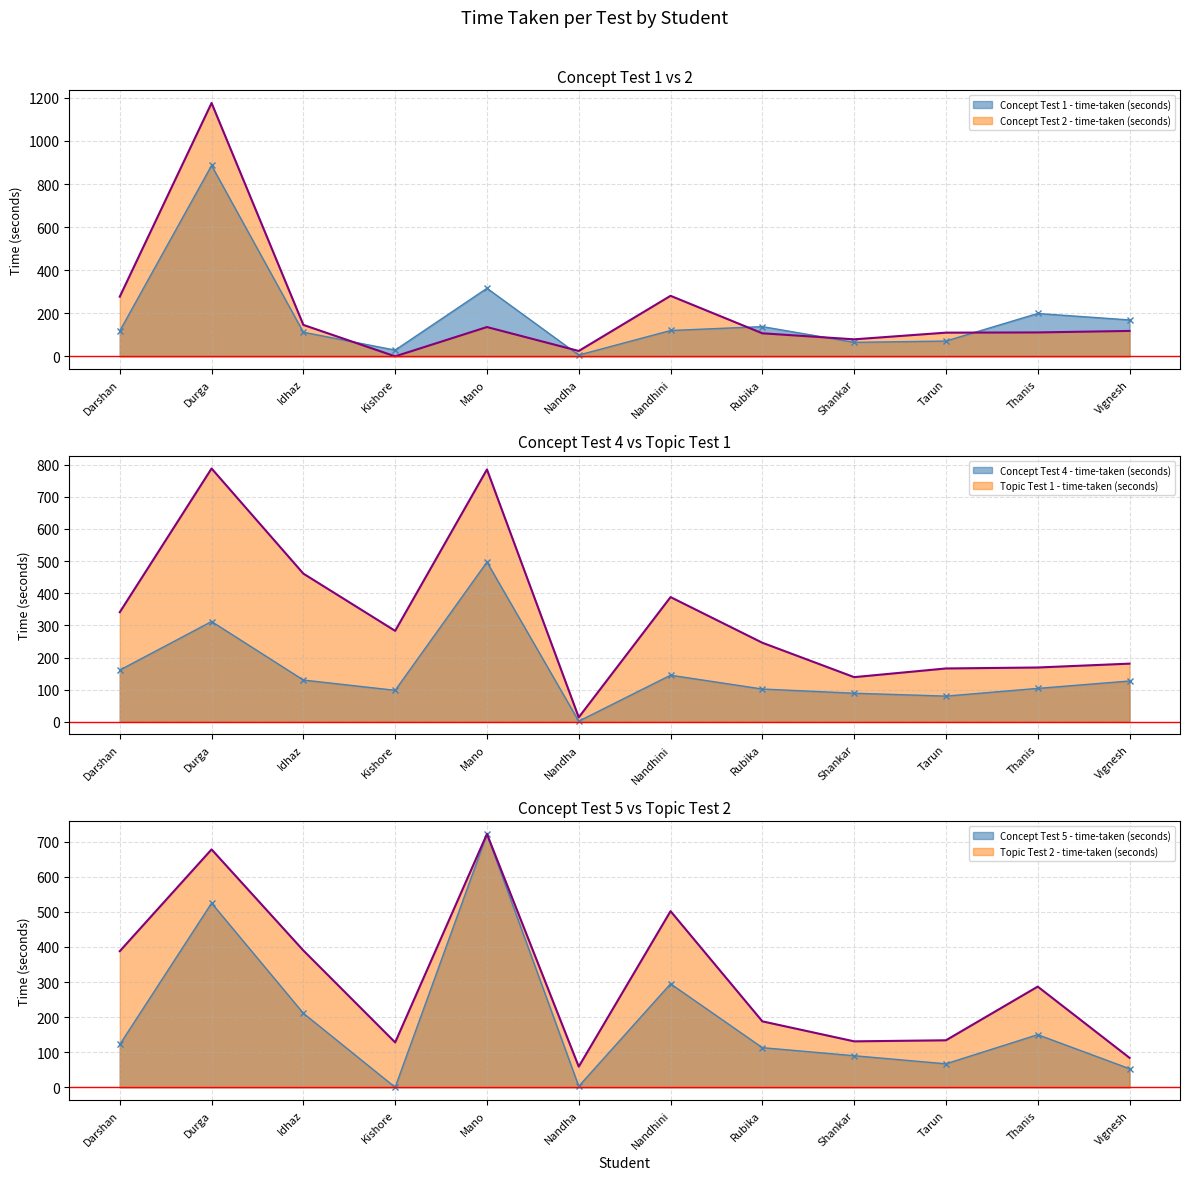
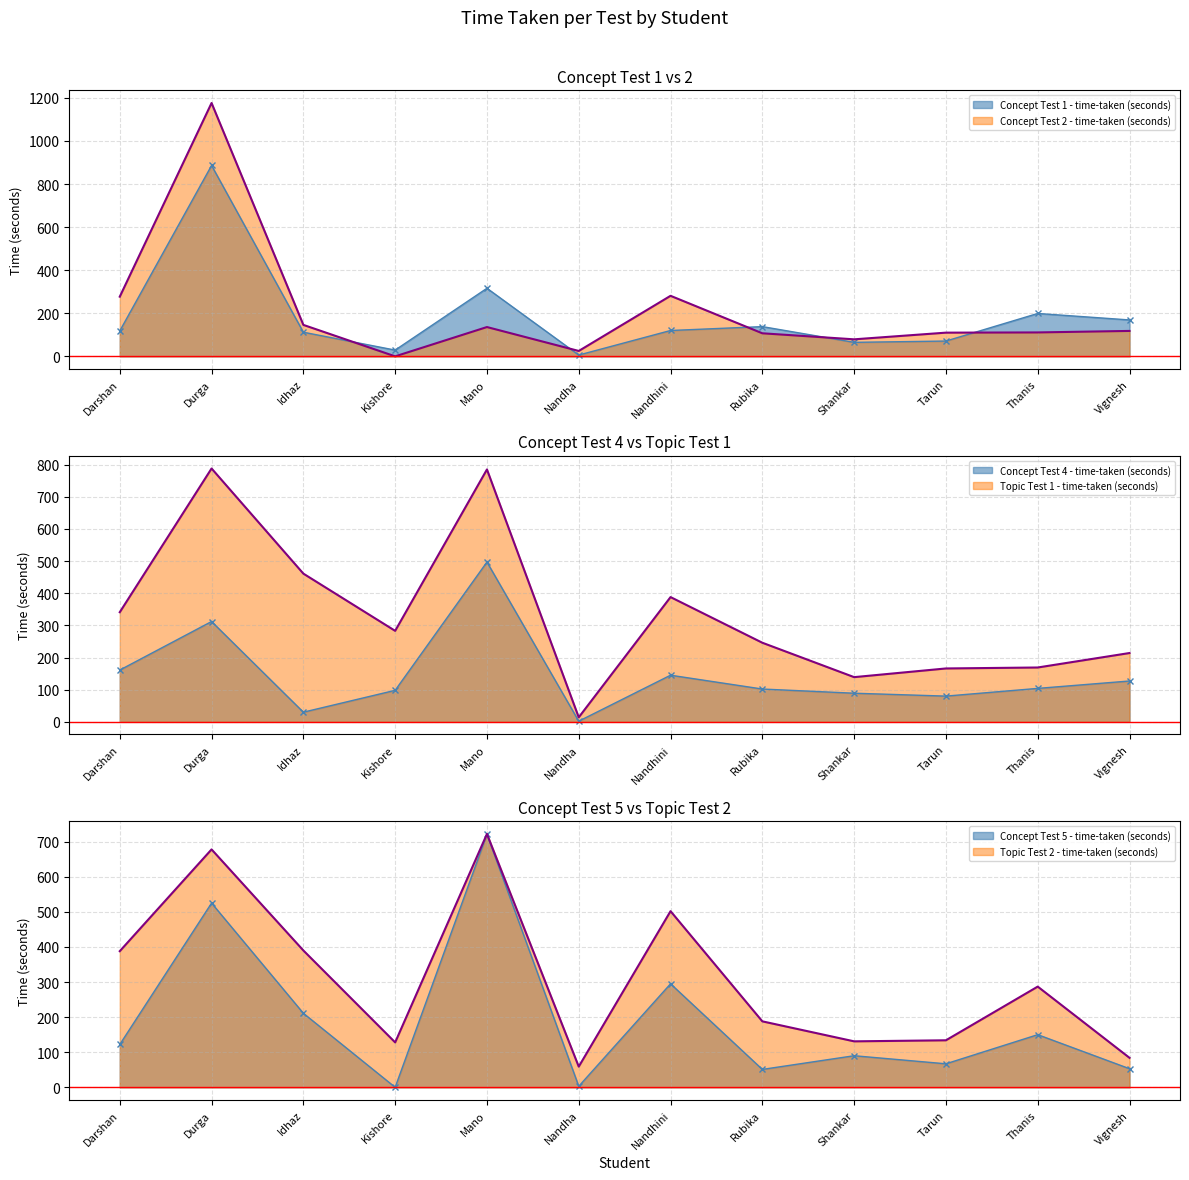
Concept Test 4 vs Topic Test 1, Concept Test 4 - time-taken (seconds), Idhaz: 130 -> 30
Concept Test 4 vs Topic Test 1, Topic Test 1 - time-taken (seconds), Vignesh: 180 -> 210
Concept Test 5 vs Topic Test 2, Concept Test 5 - time-taken (seconds), Rubika: 110 -> 50
